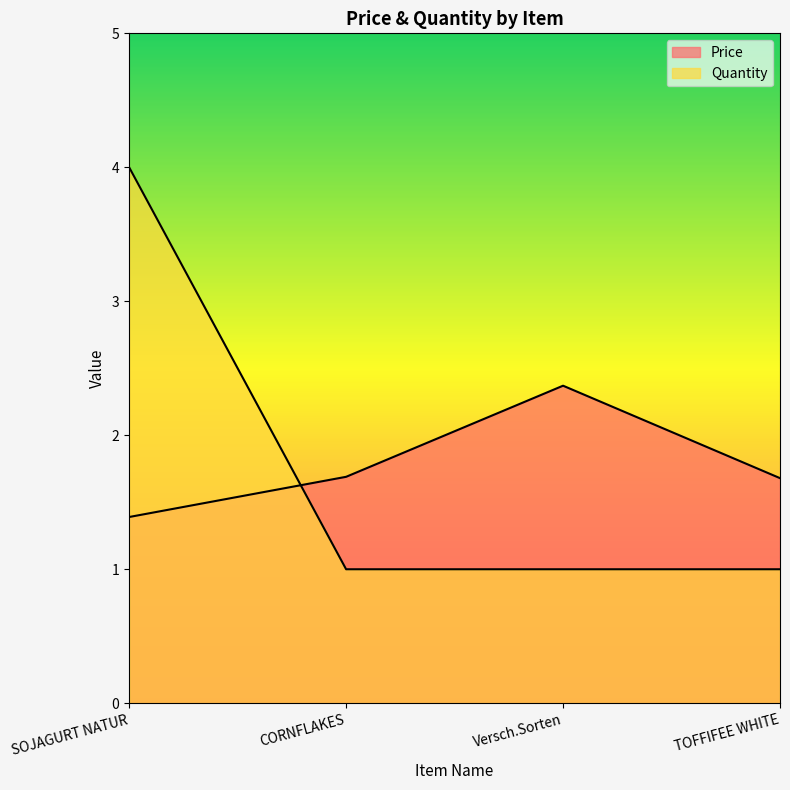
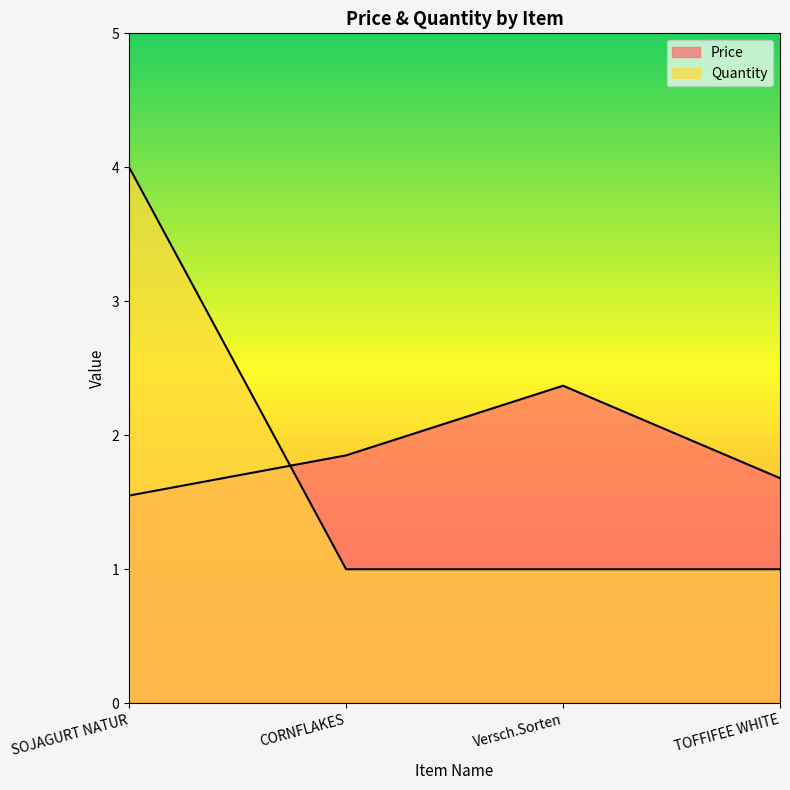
Price, SOJAGURT NATUR: 1.39 -> 1.55
Price, CORNFLAKES: 1.69 -> 1.85
